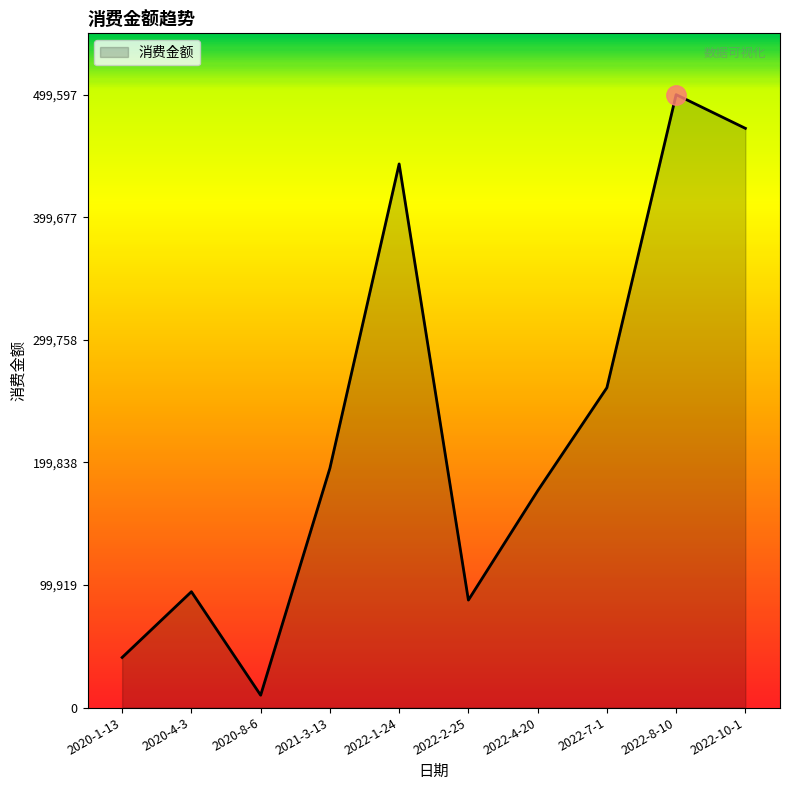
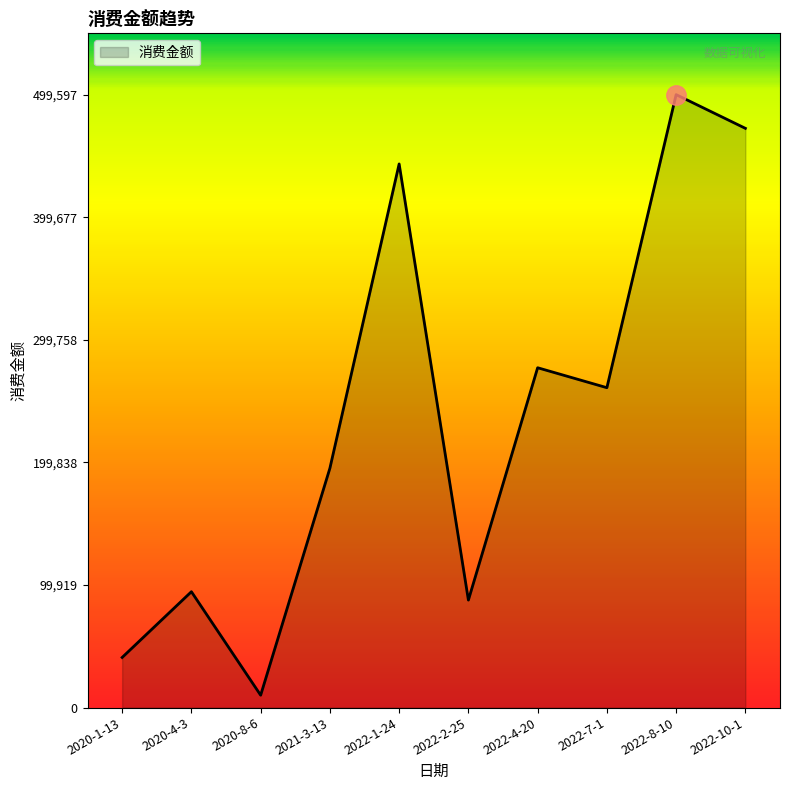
消费金额, 2022-4-20: 177,000 -> 277,000
